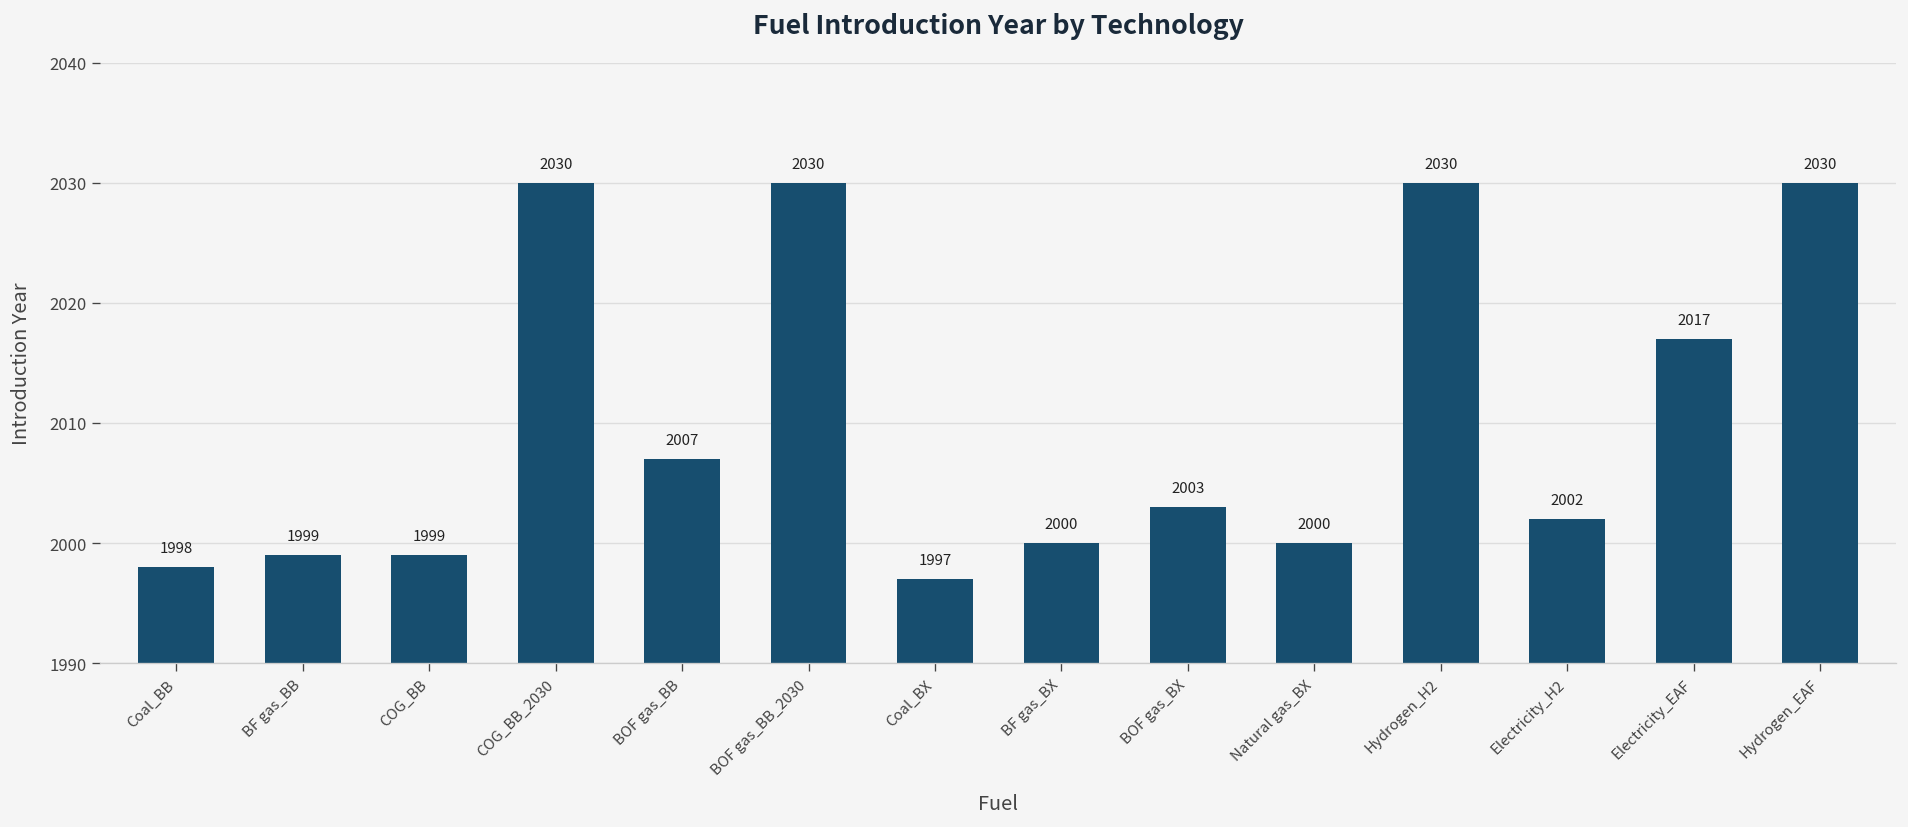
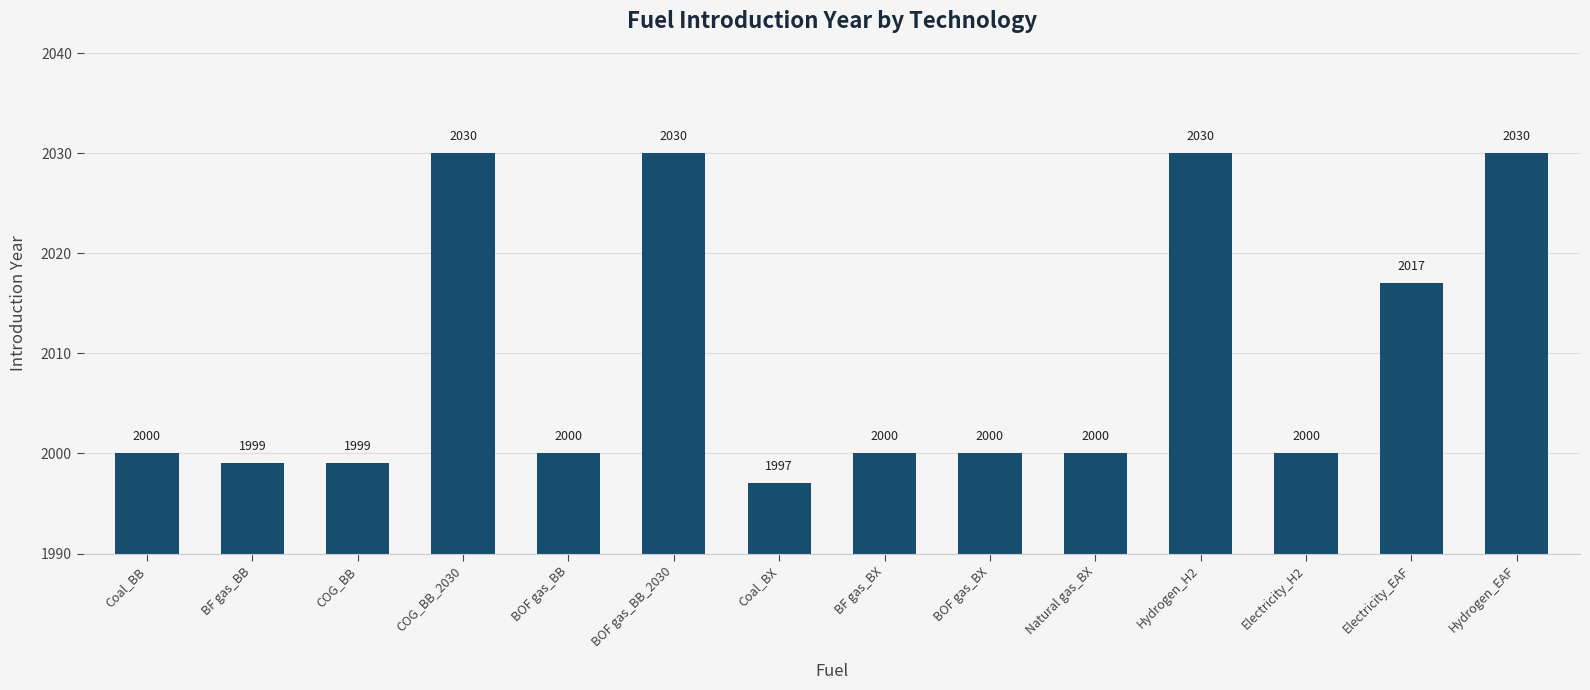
Coal_BB: 1998 -> 2000
BOF gas_BB: 2007 -> 2000
BOF gas_BX: 2003 -> 2000
Electricity_H2: 2002 -> 2000
